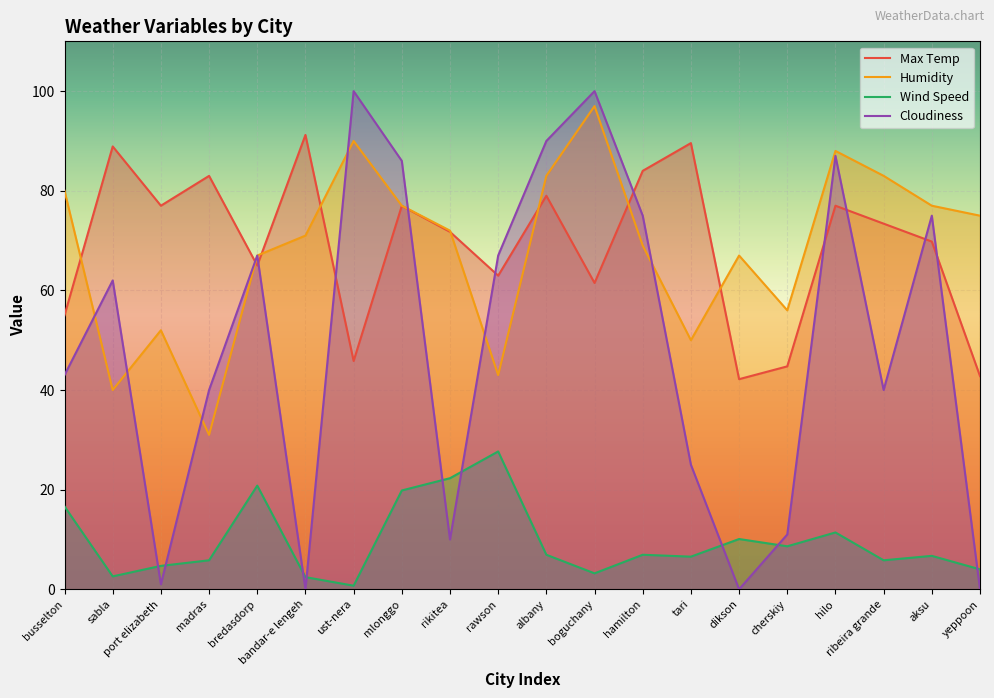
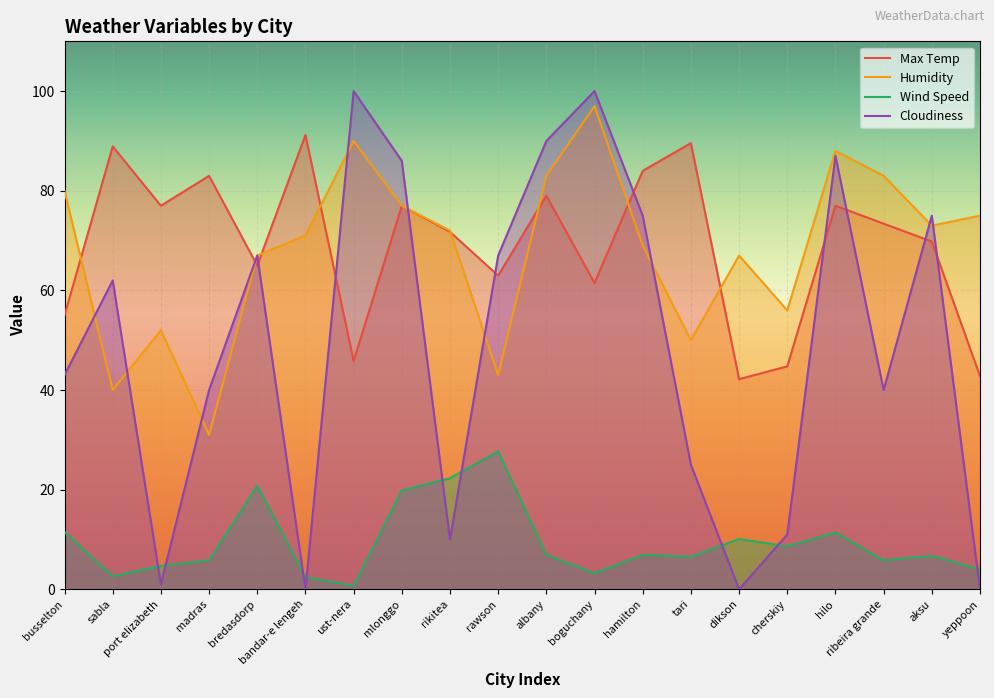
Wind Speed, busselton: 17 -> 12
Humidity, aksu: 77 -> 73
